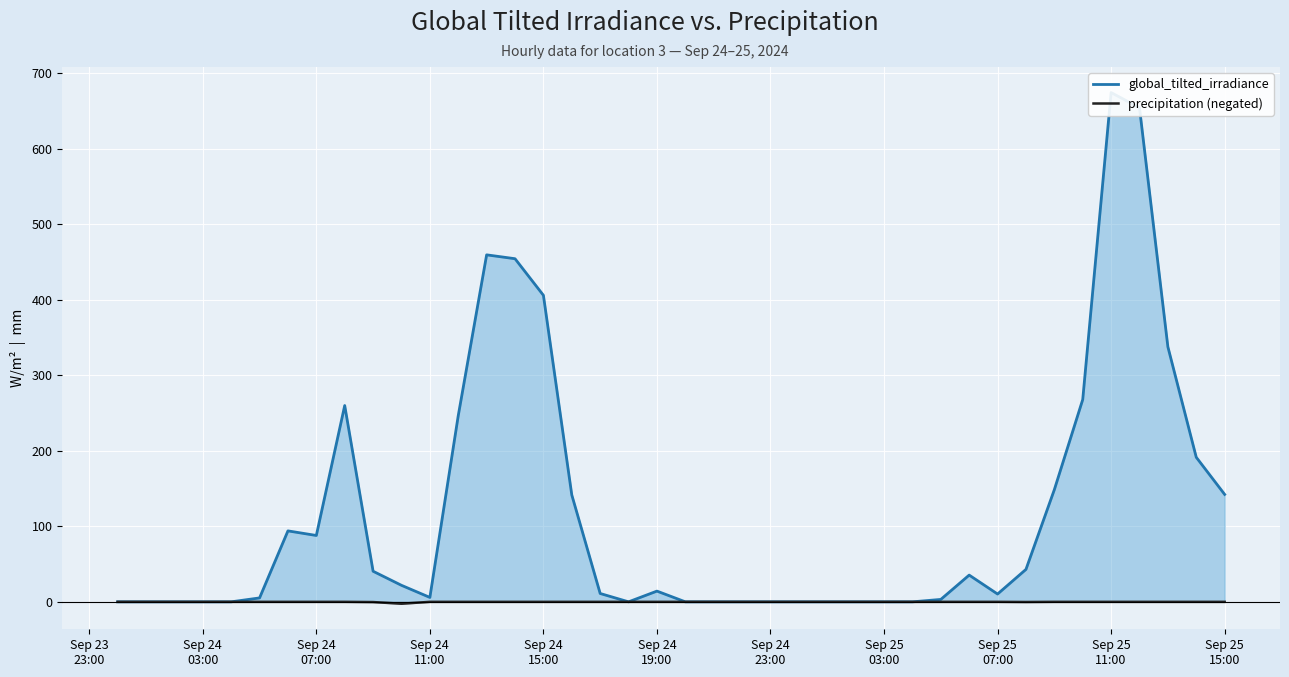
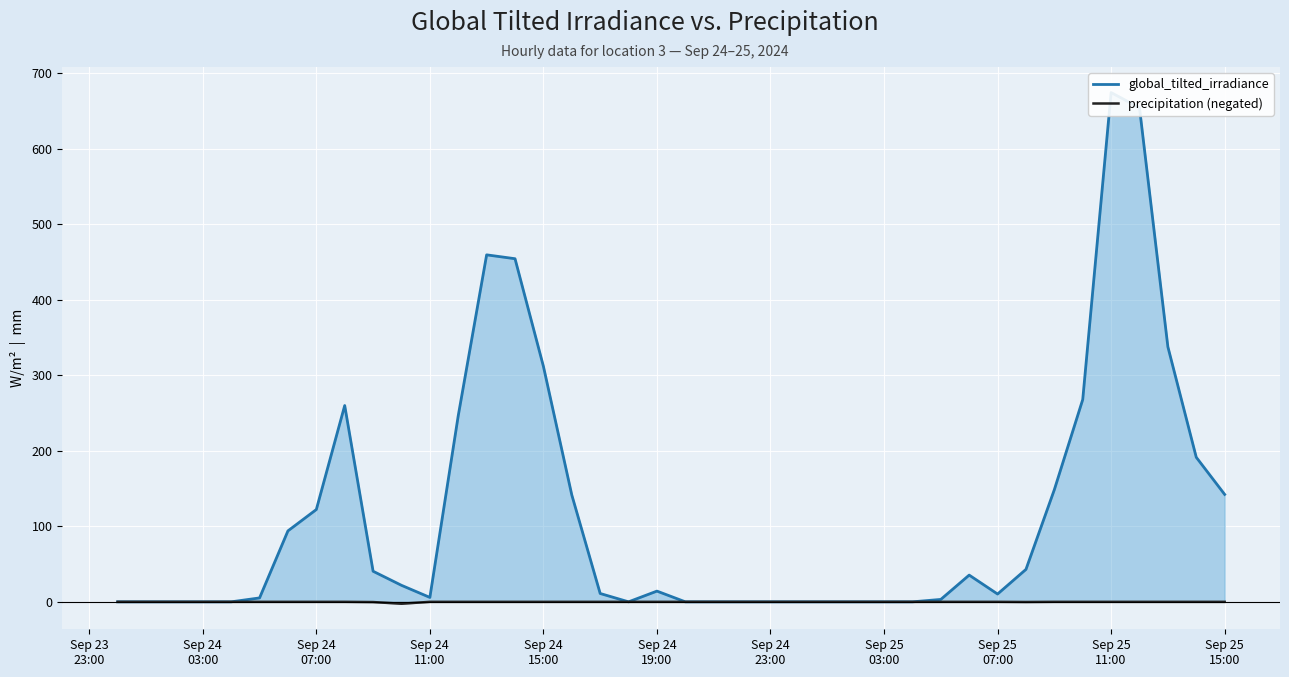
global_tilted_irradiance, Sep 24 07:00: 90 -> 120
global_tilted_irradiance, Sep 24 15:00: 410 -> 310
